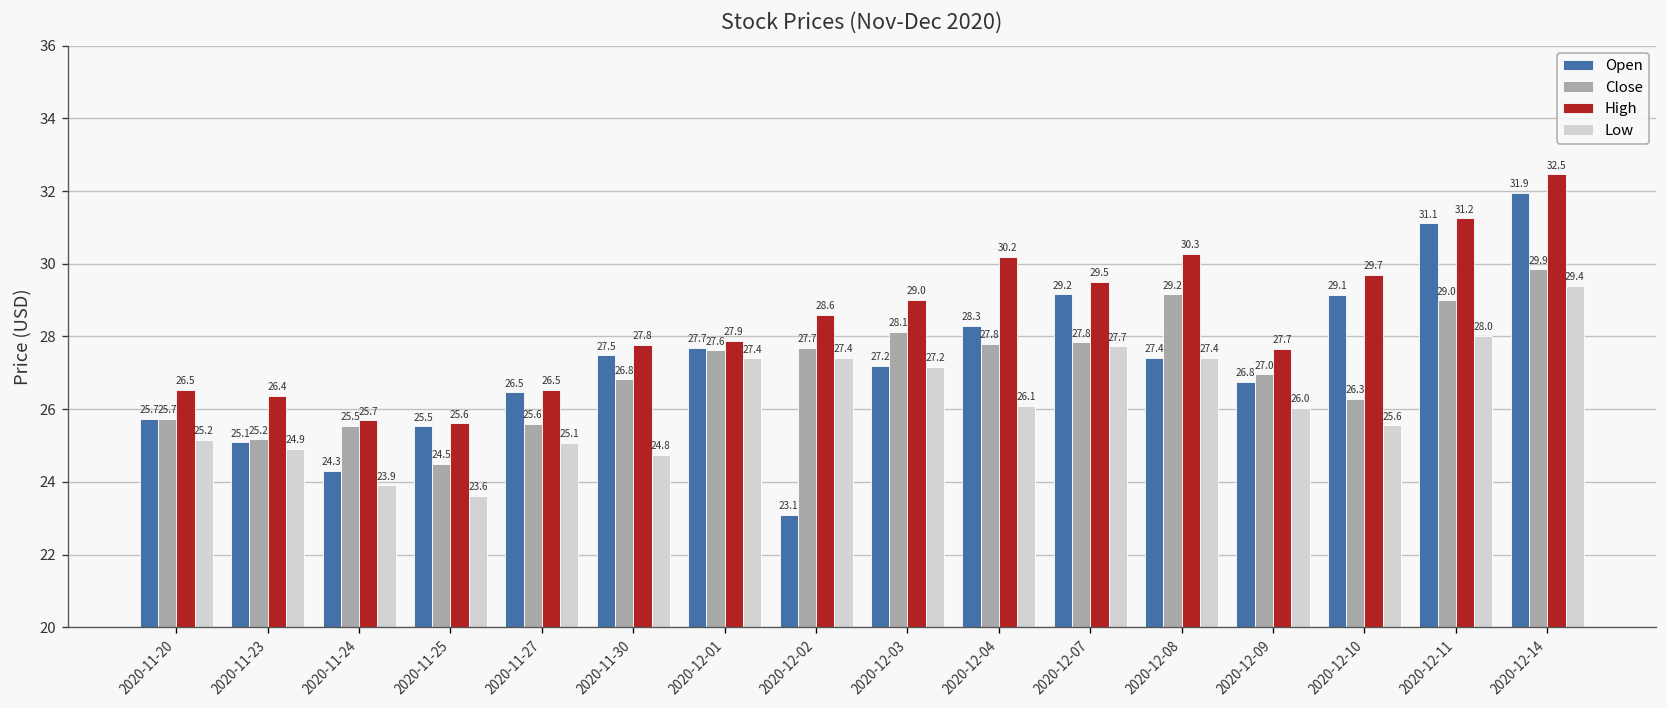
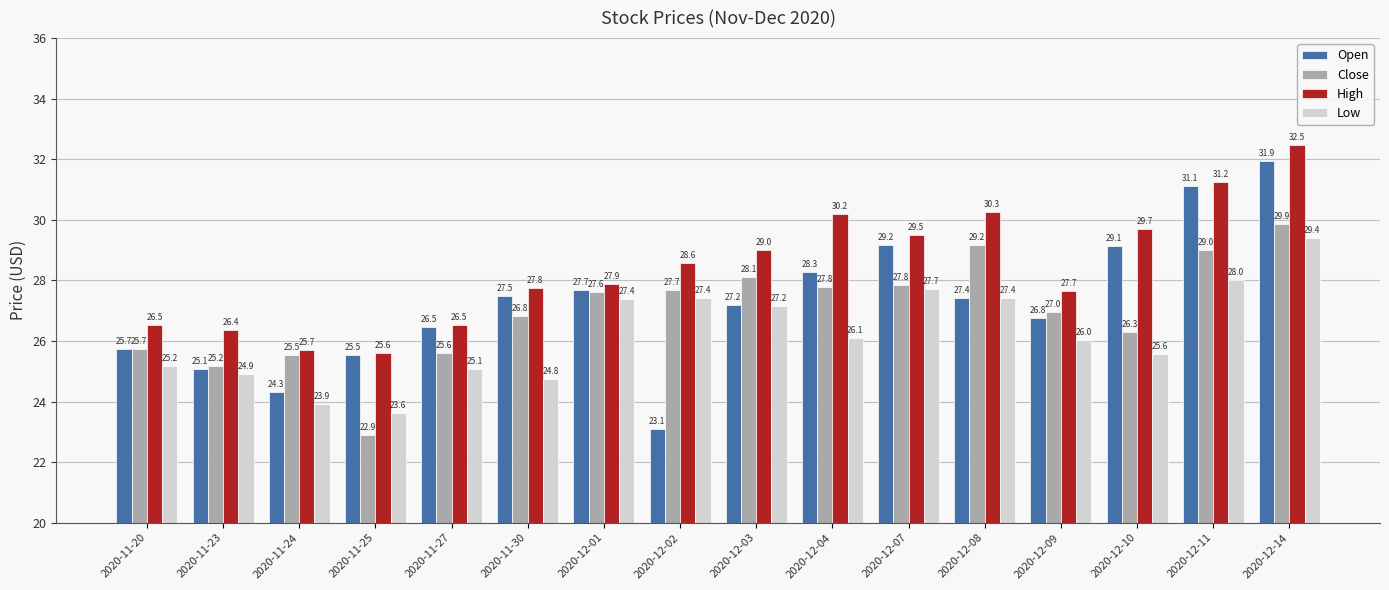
Close, 2020-11-25: 24.5 -> 22.9
